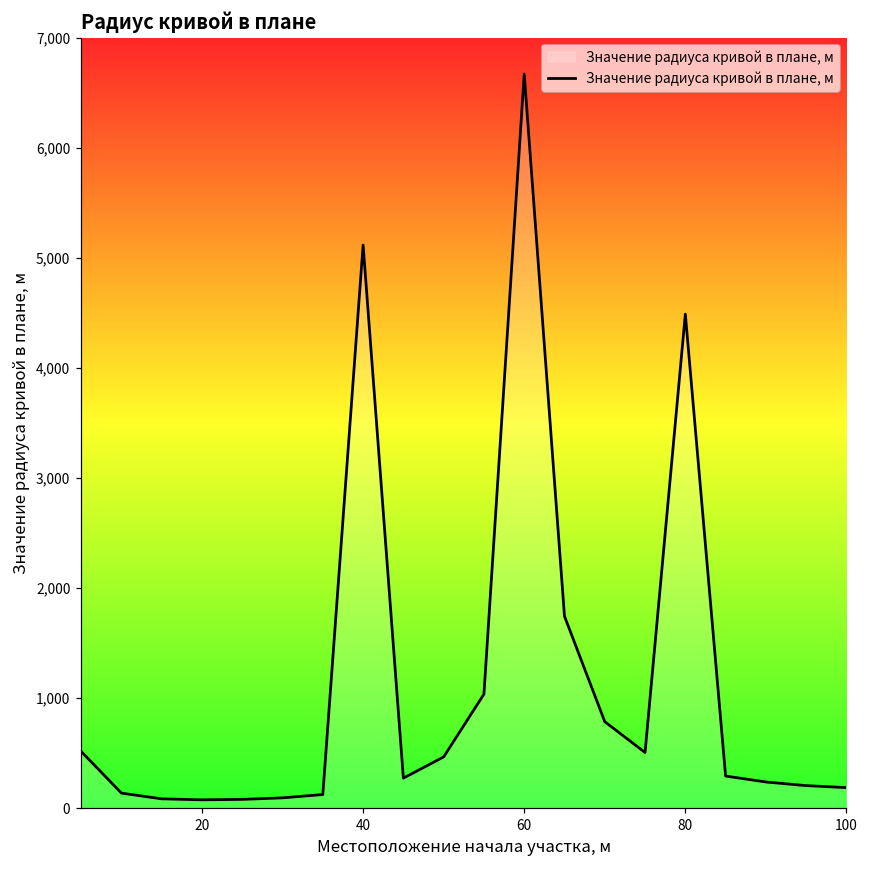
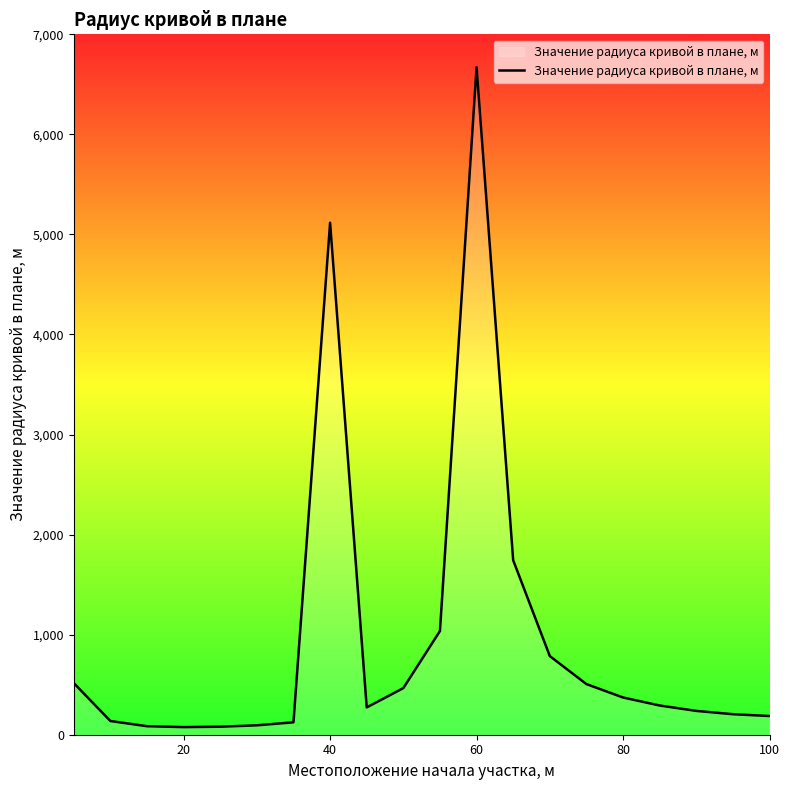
80: 4,490 -> 370
